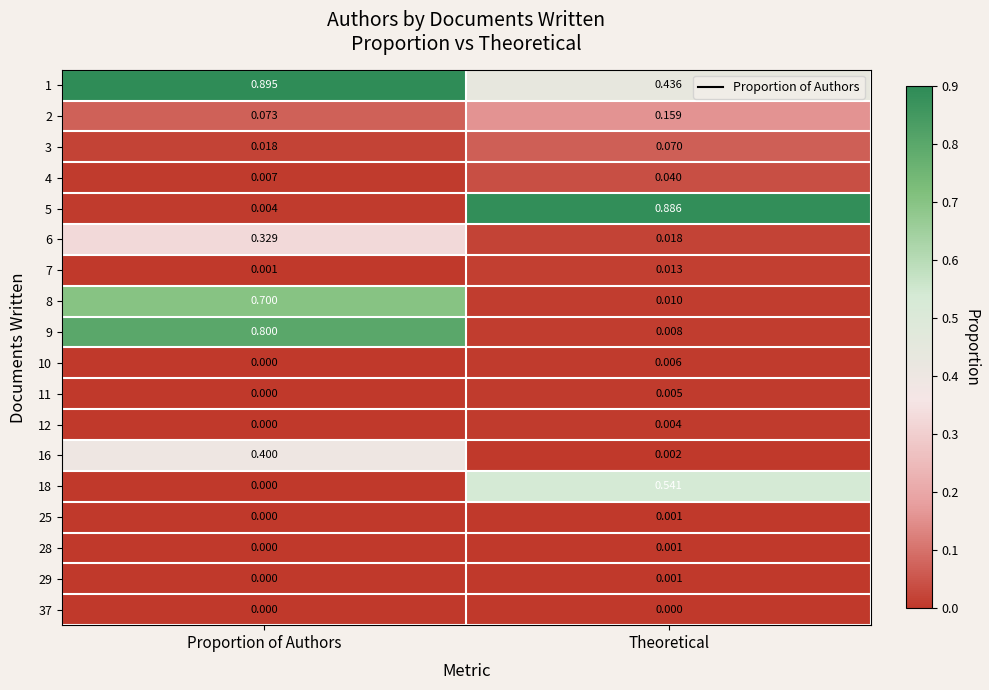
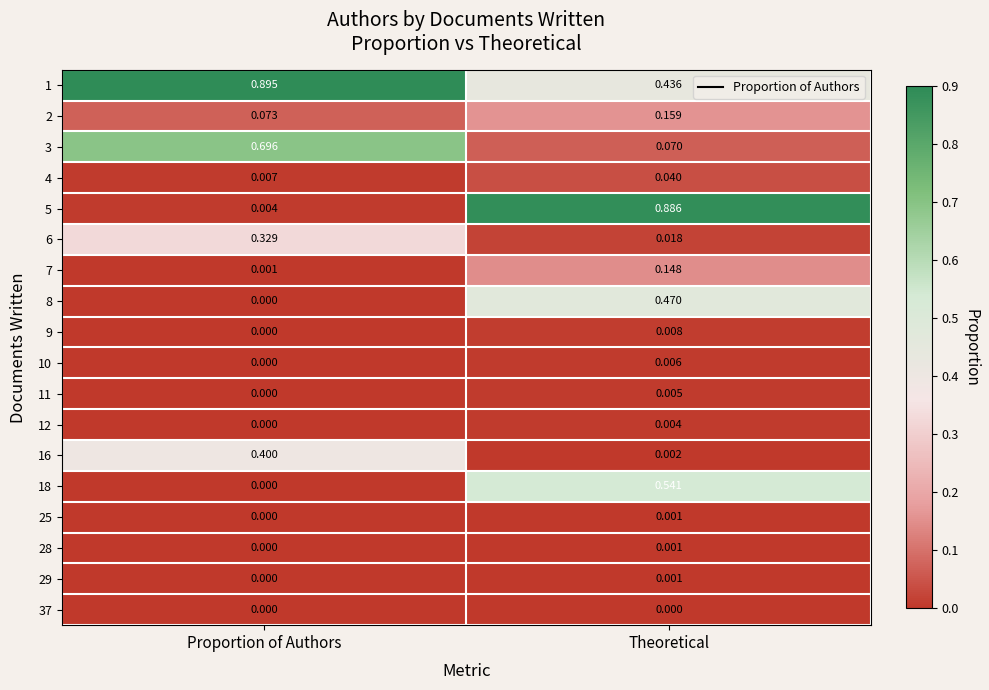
3, Proportion of Authors: 0.018 -> 0.696
7, Theoretical: 0.013 -> 0.148
8, Proportion of Authors: 0.700 -> 0.000
8, Theoretical: 0.010 -> 0.470
9, Proportion of Authors: 0.800 -> 0.000
